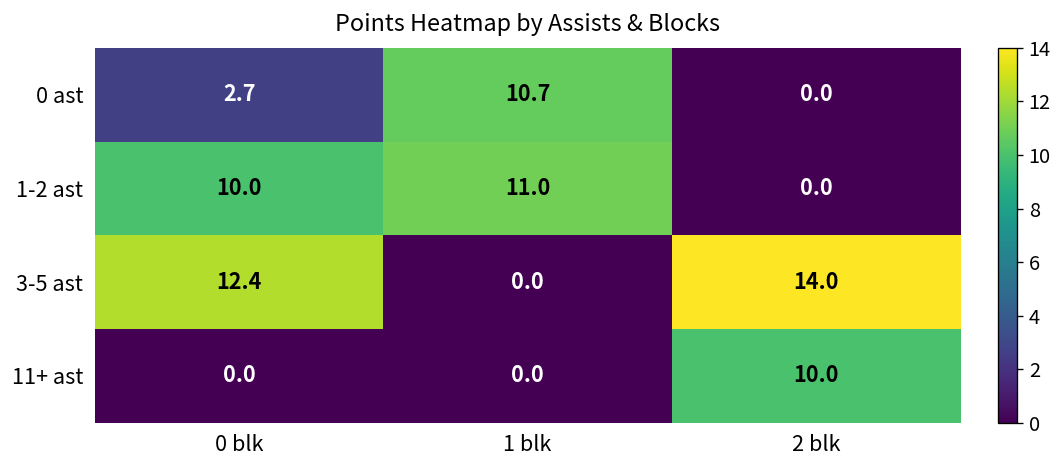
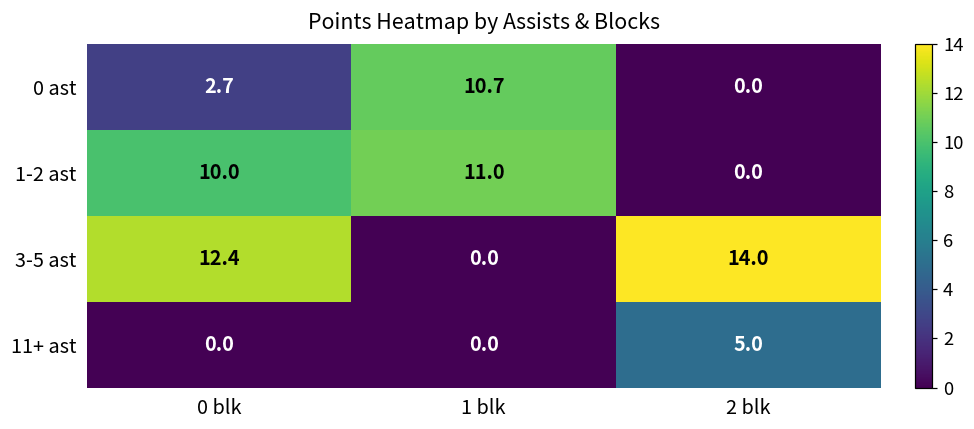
11+ ast, 2 blk: 10.0 -> 5.0
